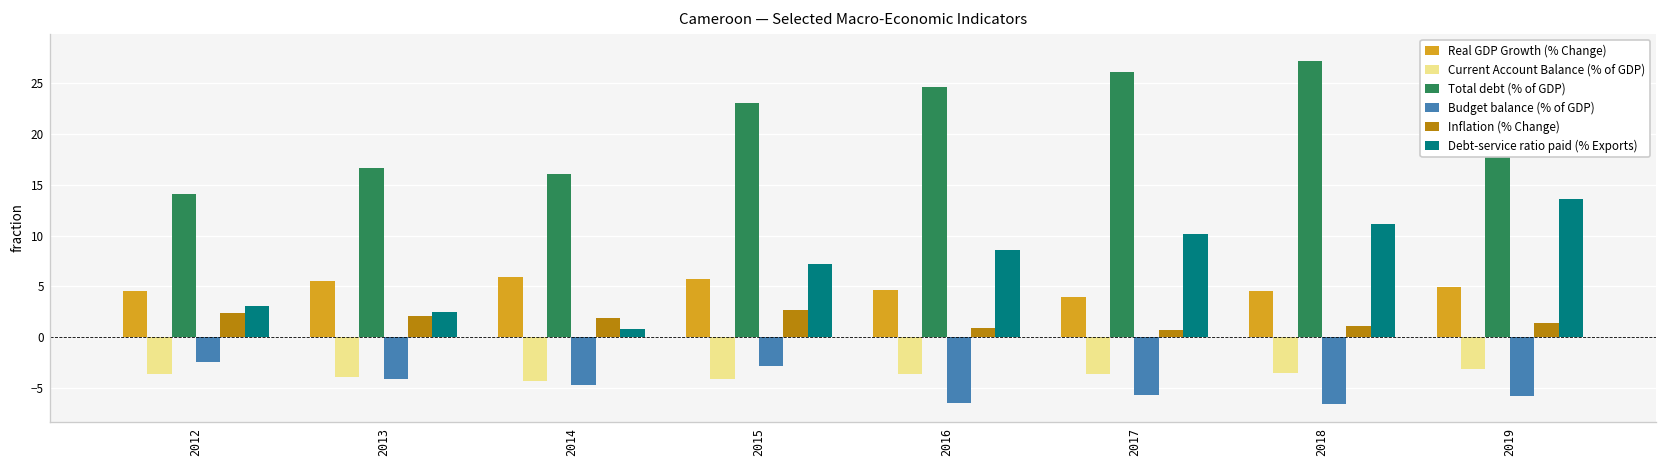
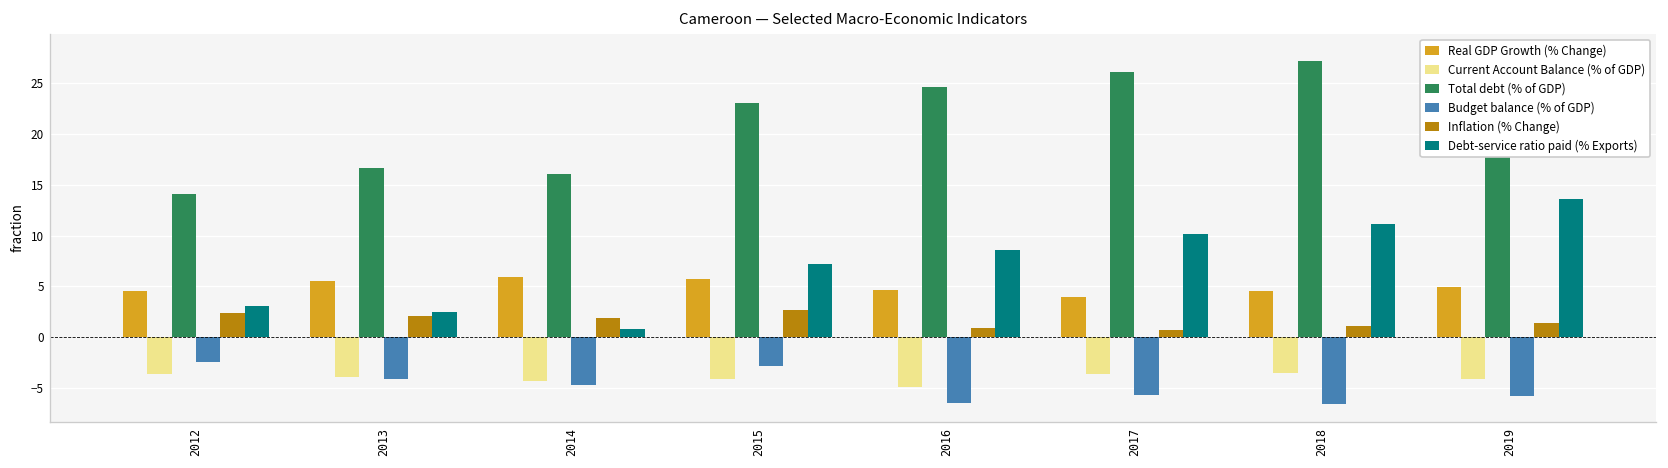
Current Account Balance (% of GDP), 2016: -4 -> -5
Current Account Balance (% of GDP), 2019: -3 -> -4
